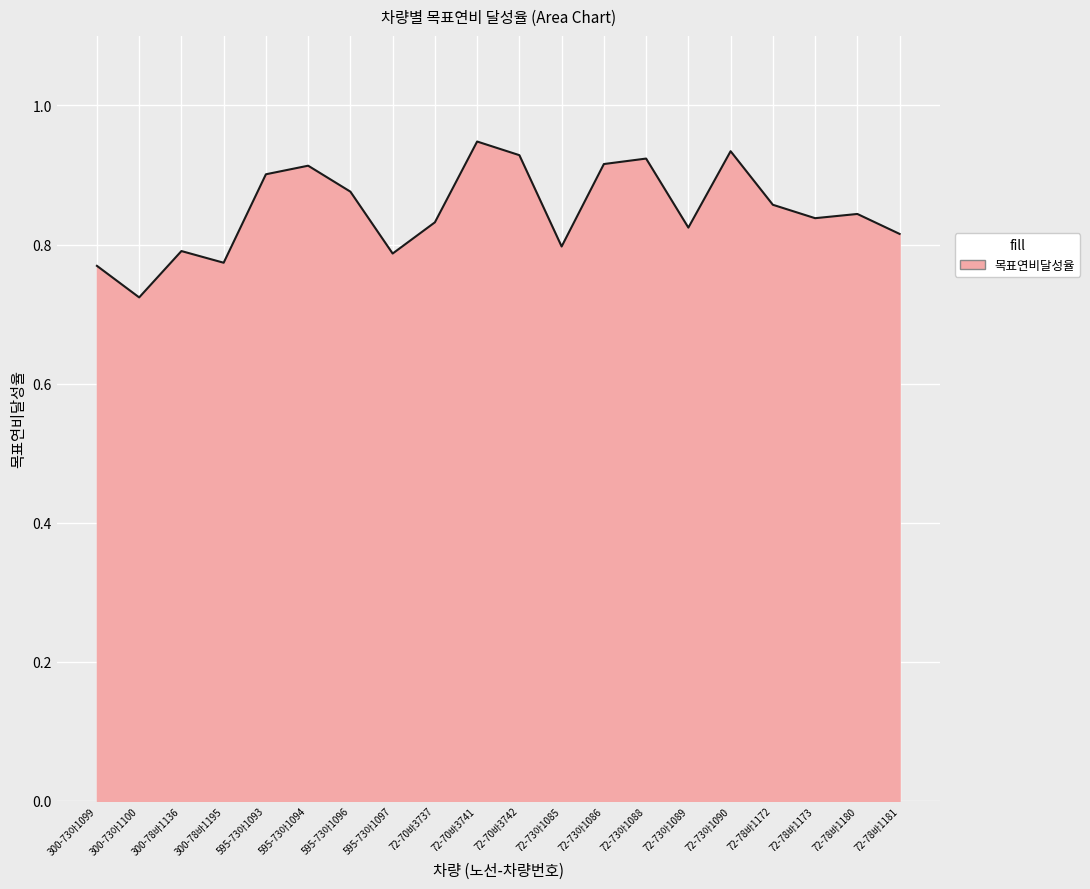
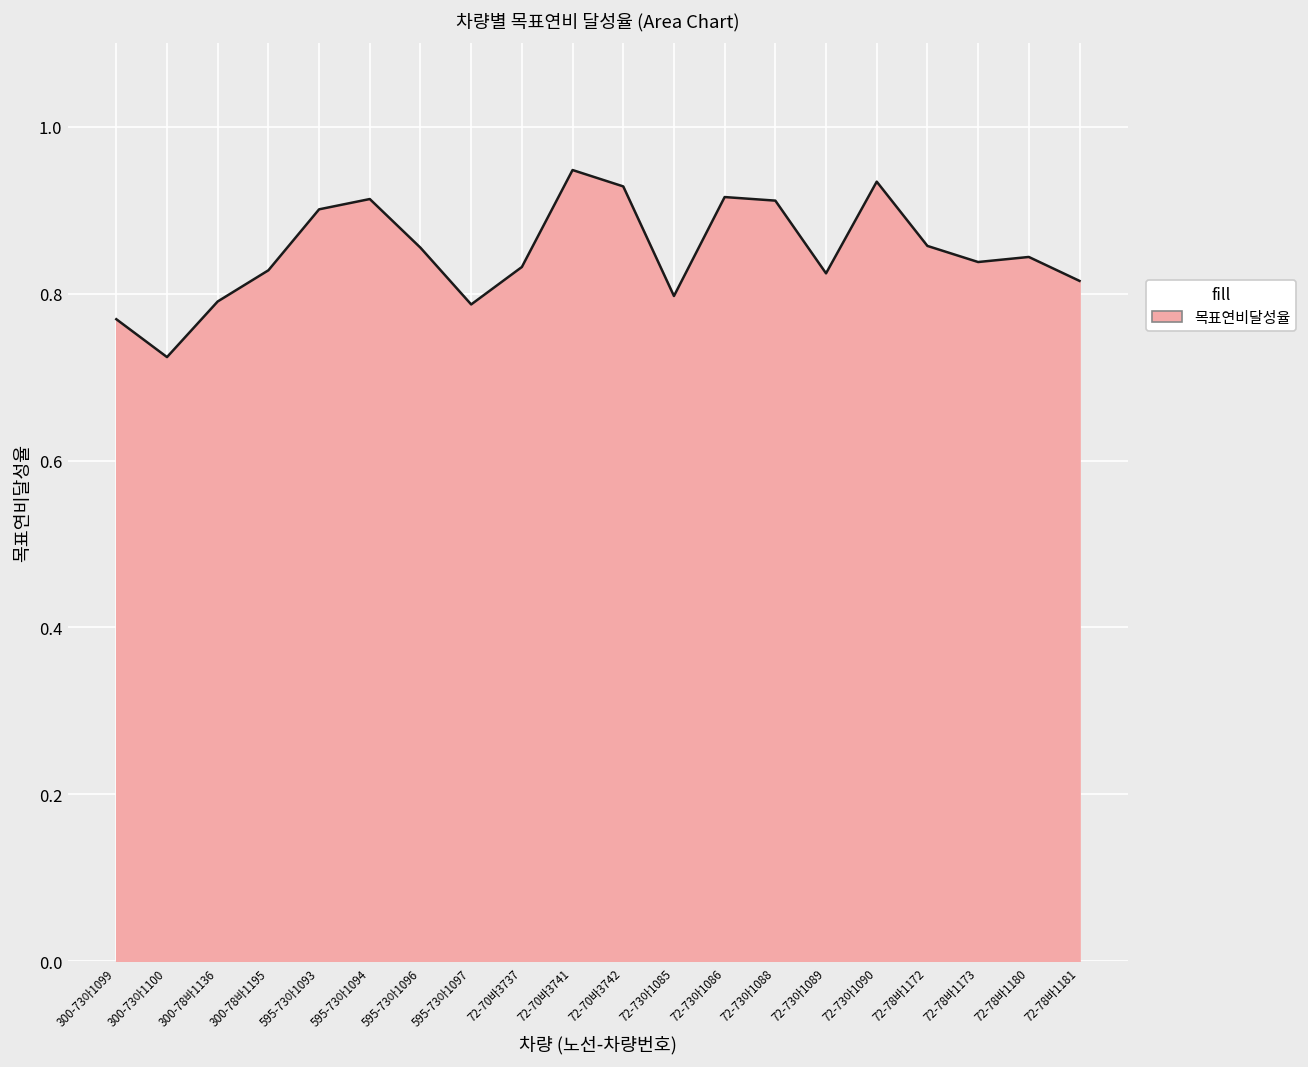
300-78바1195: 0.77 -> 0.83
595-73아1096: 0.88 -> 0.86
72-73아1088: 0.92 -> 0.91
